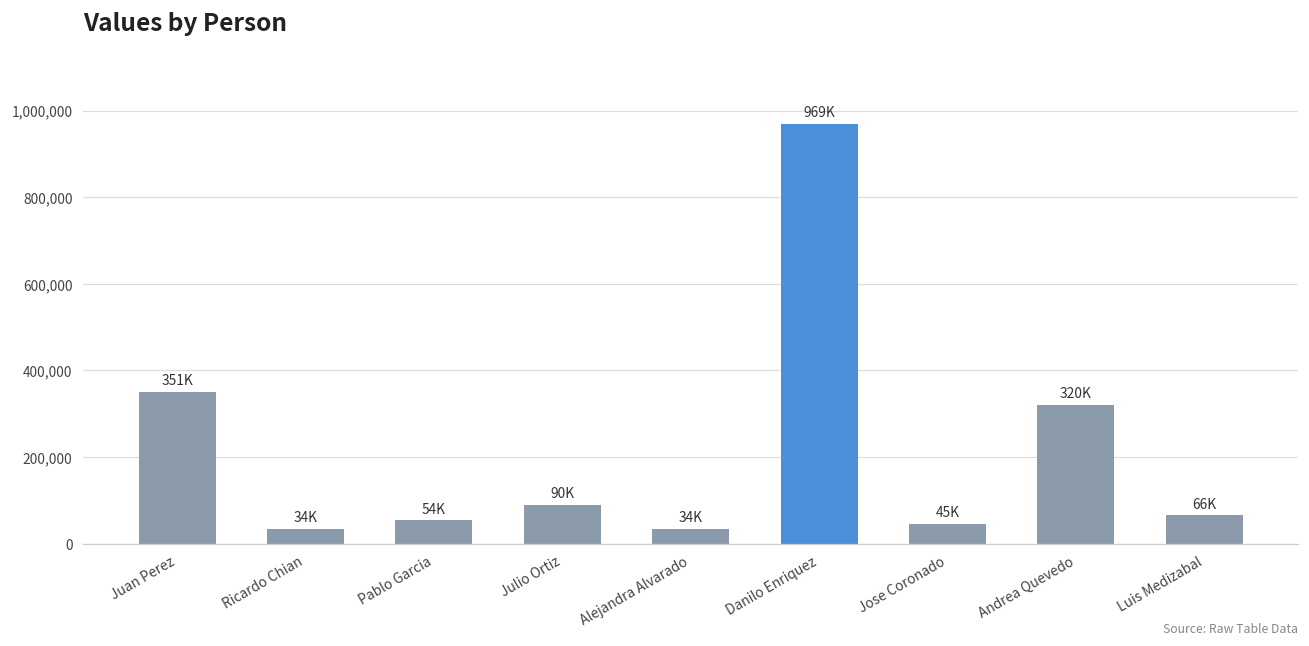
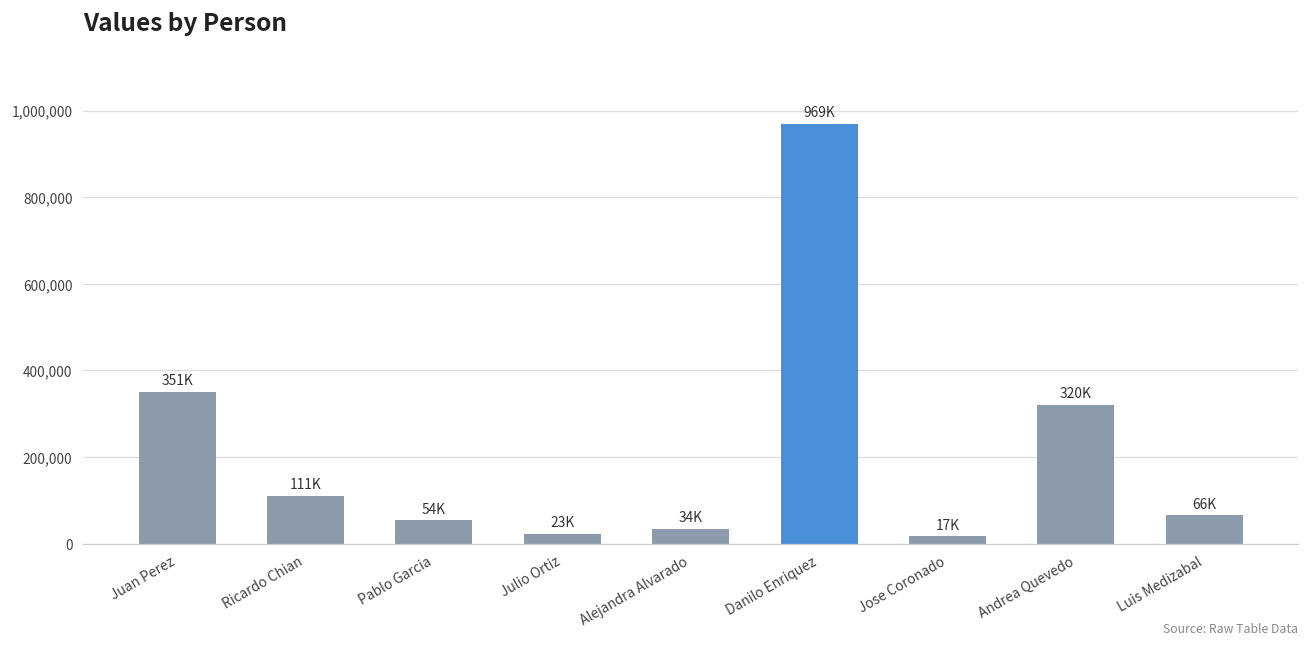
Ricardo Chian: 34K -> 111K
Julio Ortiz: 90K -> 23K
Jose Coronado: 45K -> 17K
